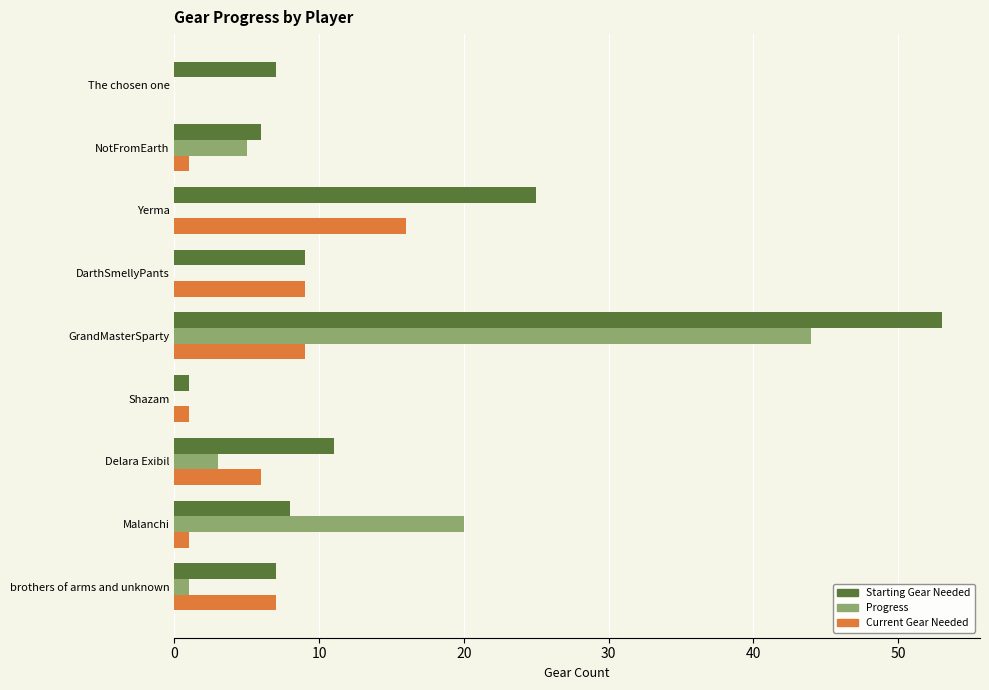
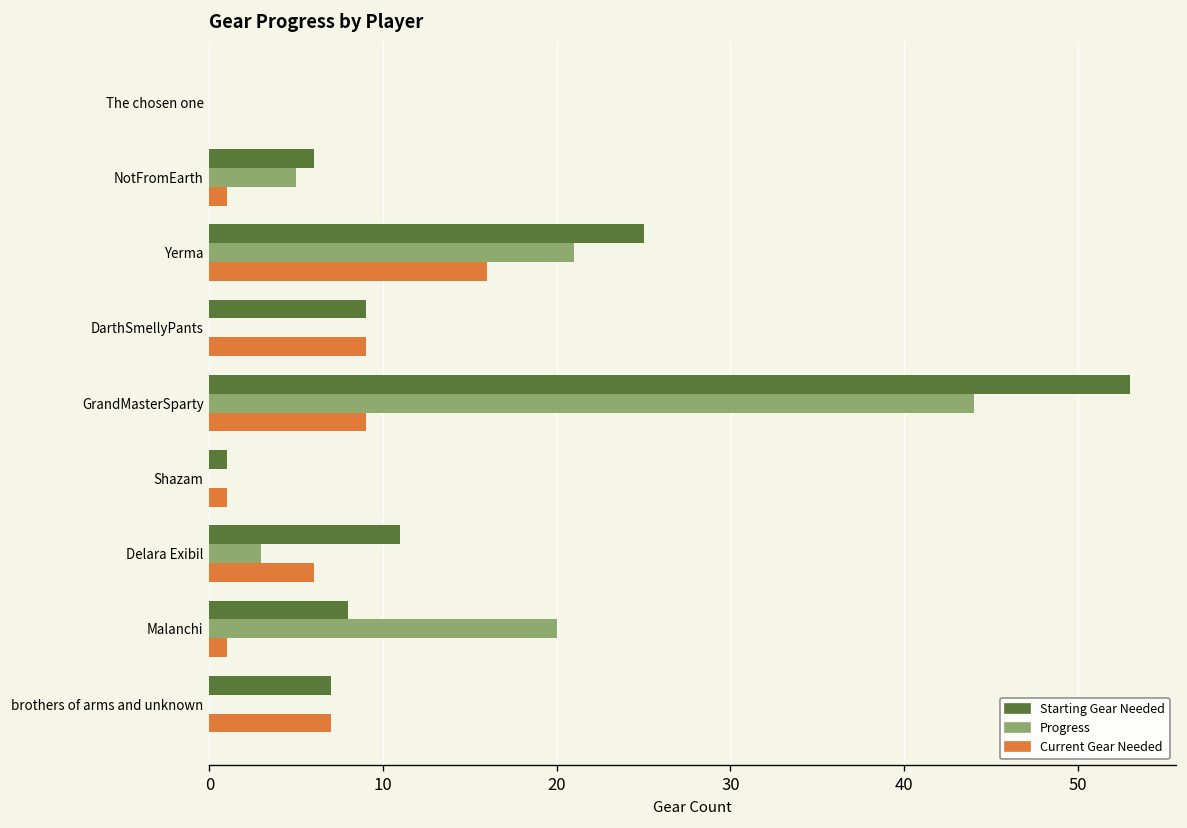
Starting Gear Needed, The chosen one: 7 -> 0
Progress, Yerma: 0 -> 21
Progress, brothers of arms and unknown: 1 -> 0
